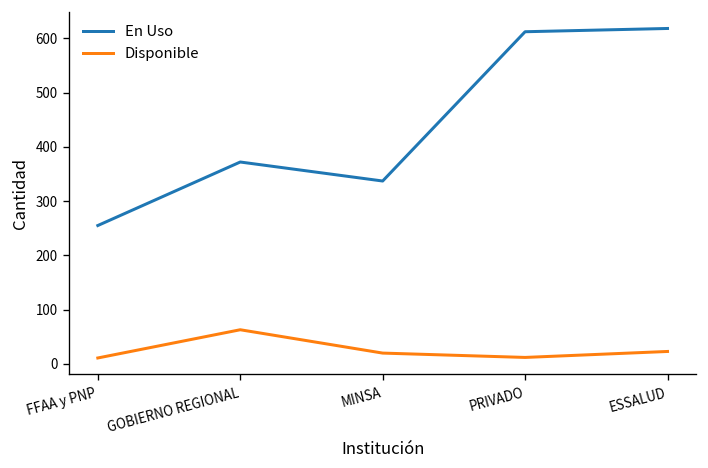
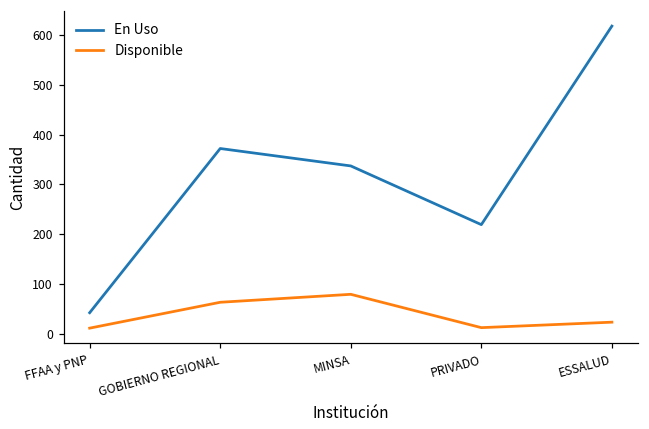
En Uso, FFAA y PNP: 260 -> 40
Disponible, MINSA: 20 -> 80
En Uso, PRIVADO: 610 -> 220
